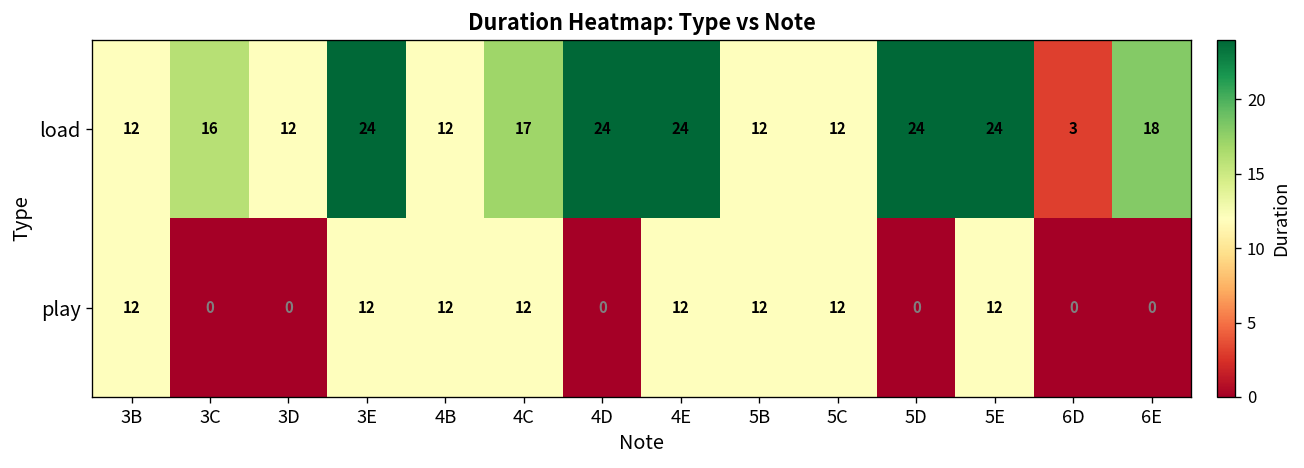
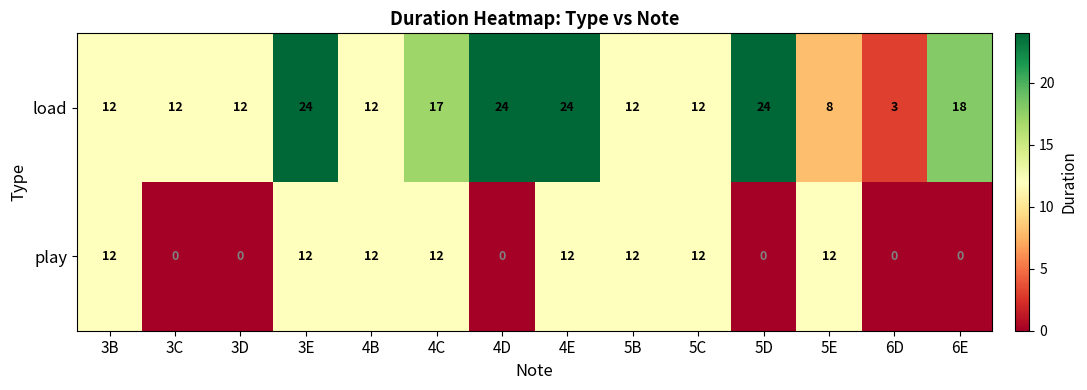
load, 3C: 16 -> 12
load, 5E: 24 -> 8
